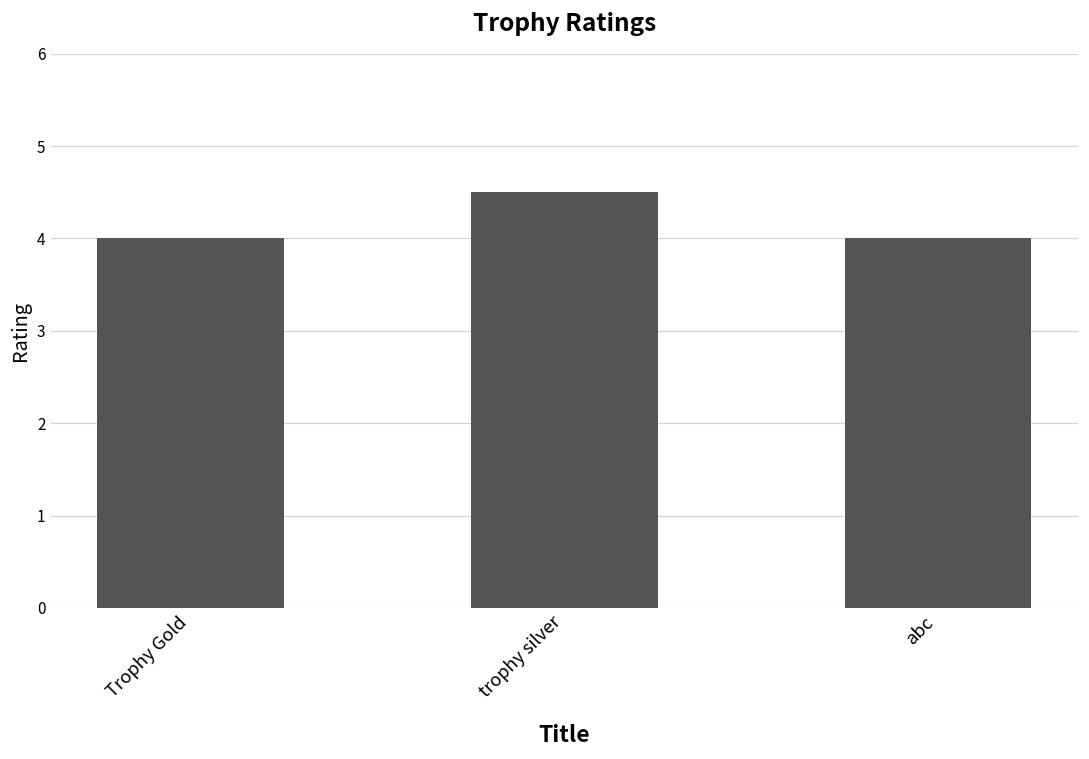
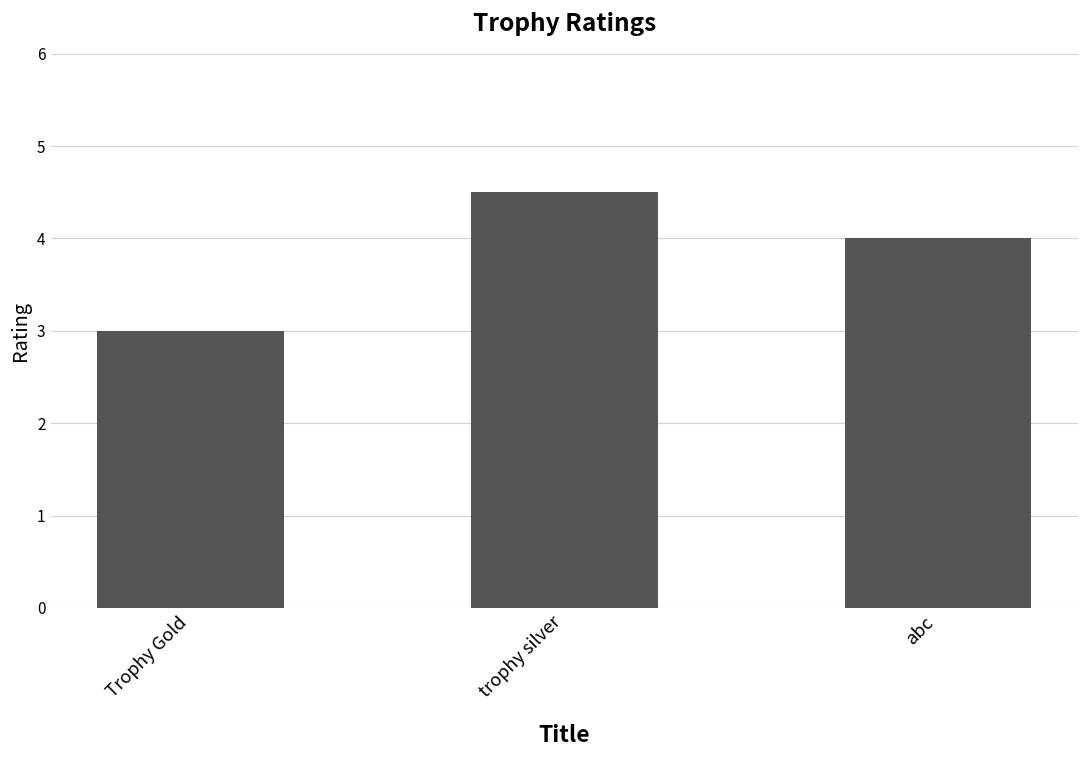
Trophy Gold: 4 -> 3
